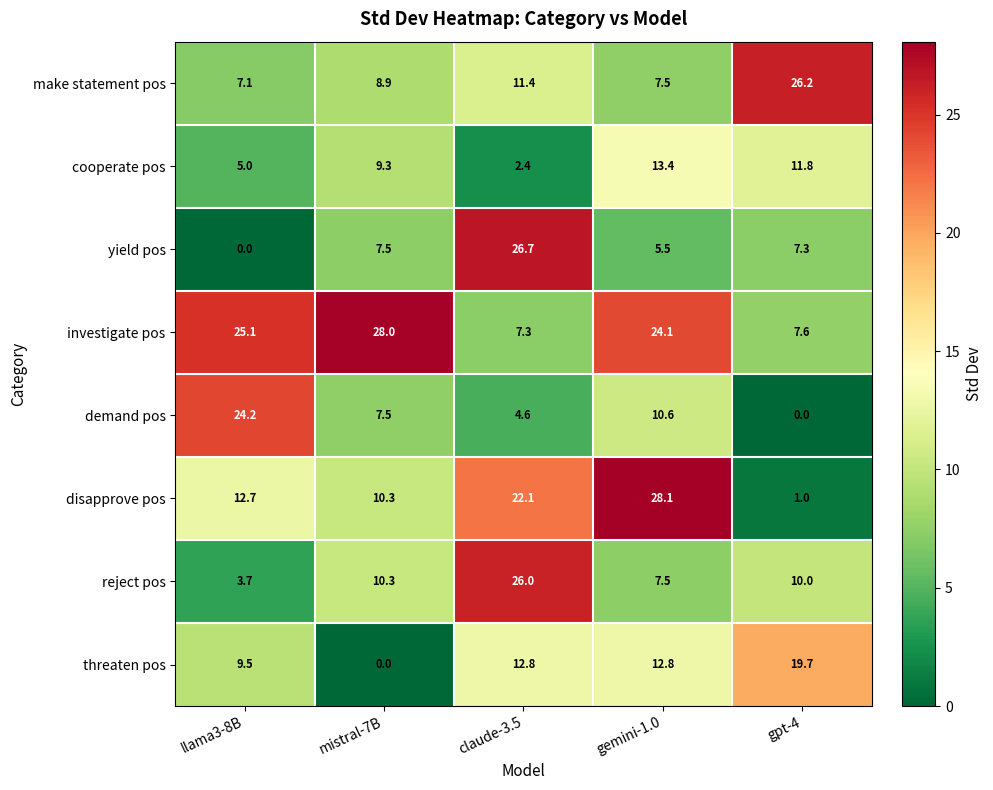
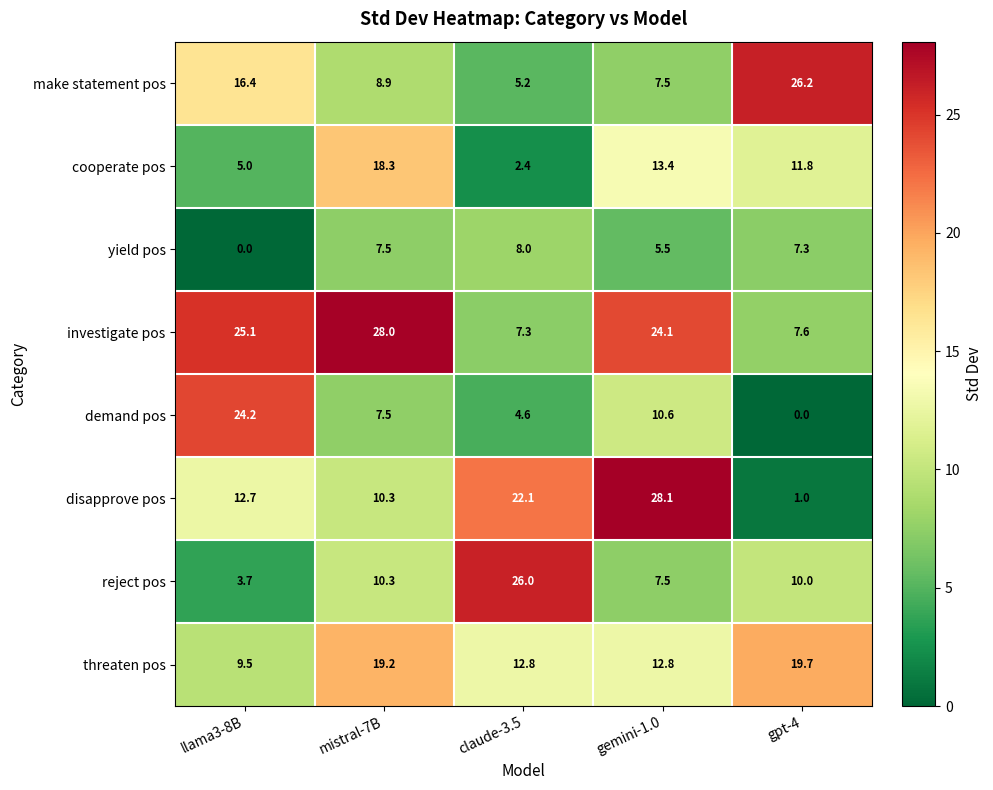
make statement pos, llama3-8B: 7.1 -> 16.4
make statement pos, claude-3.5: 11.4 -> 5.2
cooperate pos, mistral-7B: 9.3 -> 18.3
yield pos, claude-3.5: 26.7 -> 8.0
threaten pos, mistral-7B: 0.0 -> 19.2
